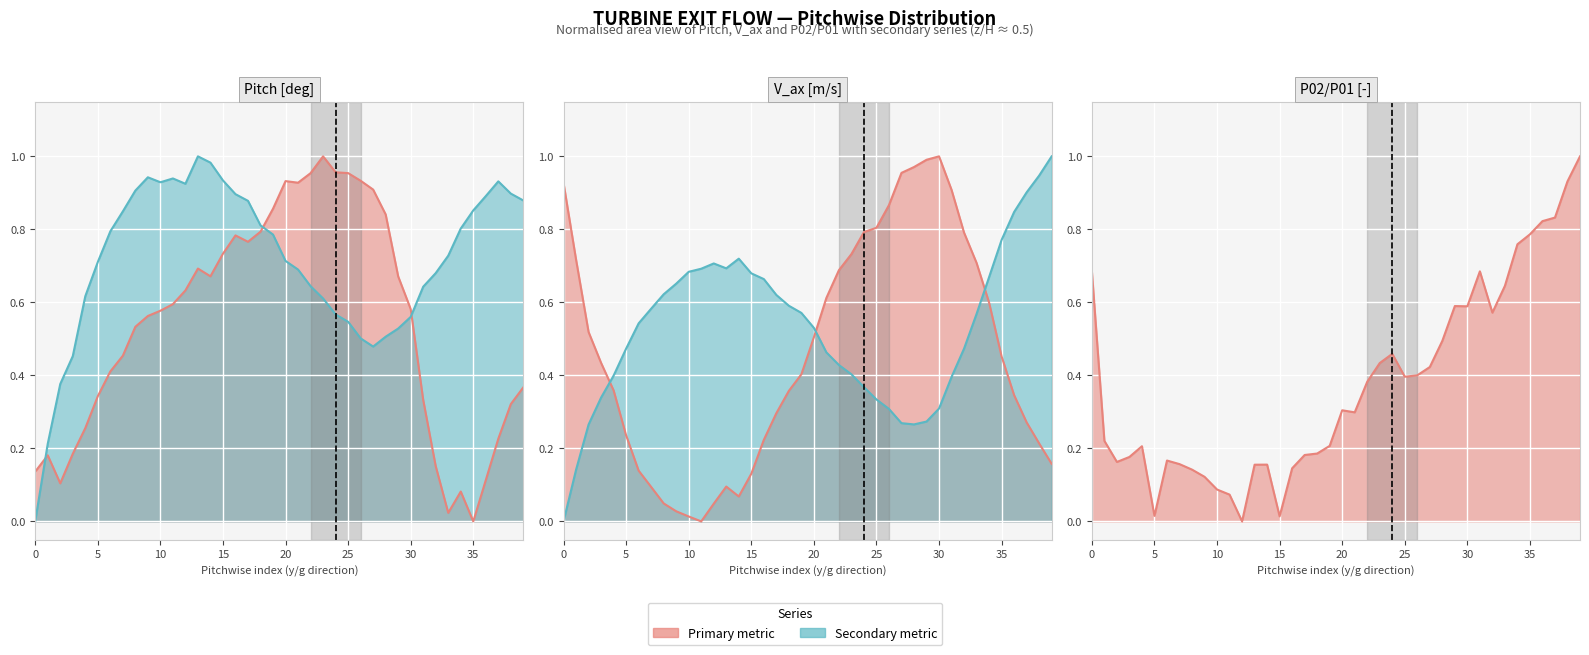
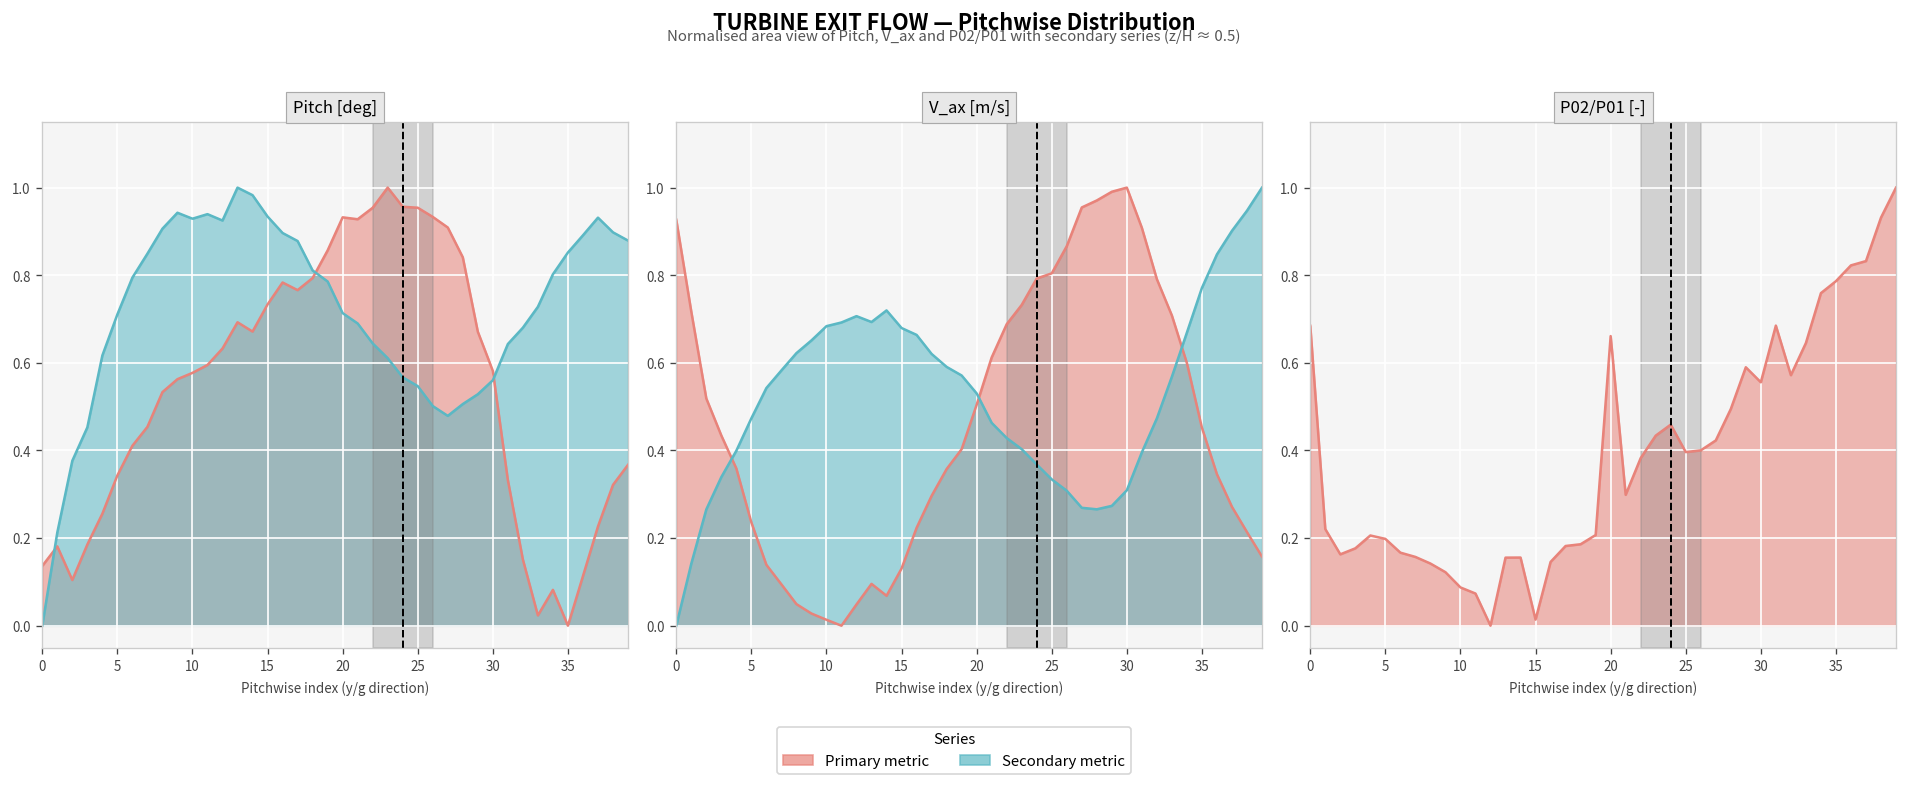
P02/P01 [-], 5: 0.02 -> 0.20
P02/P01 [-], 20: 0.30 -> 0.66
P02/P01 [-], 30: 0.59 -> 0.56
